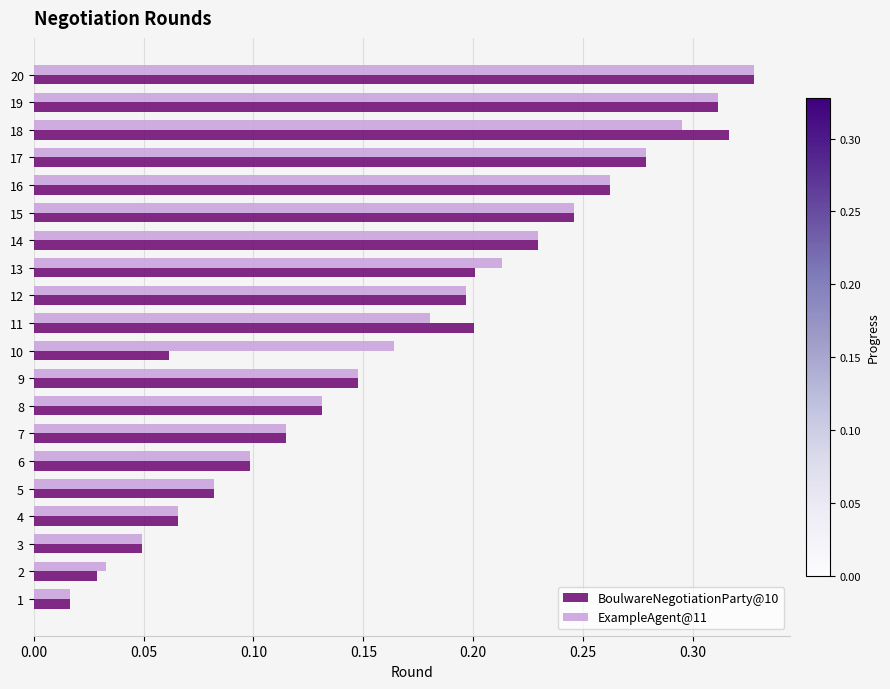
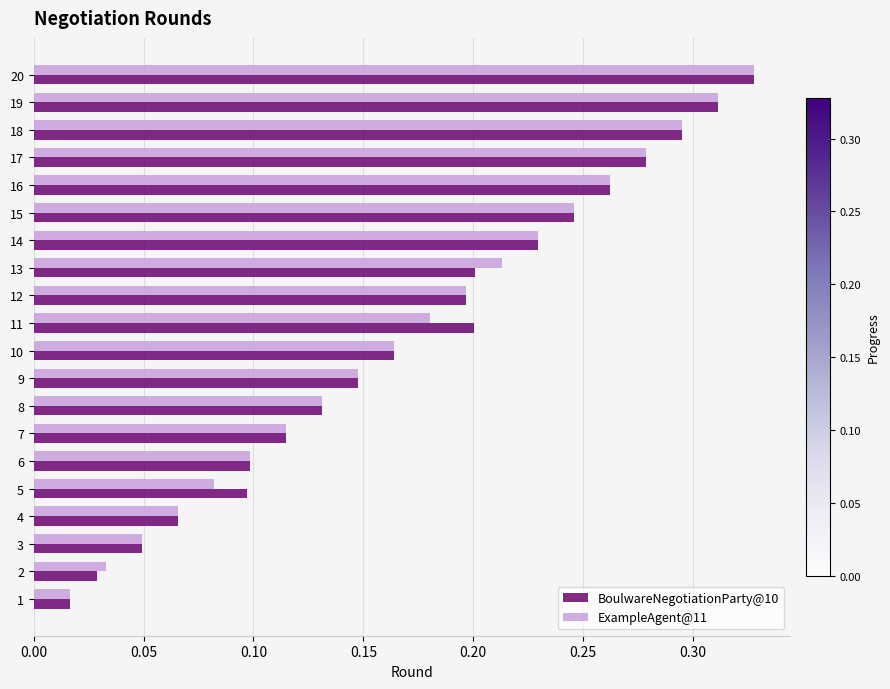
BoulwareNegotiationParty@10, 18: 0.316 -> 0.295
BoulwareNegotiationParty@10, 10: 0.062 -> 0.164
BoulwareNegotiationParty@10, 5: 0.082 -> 0.097
